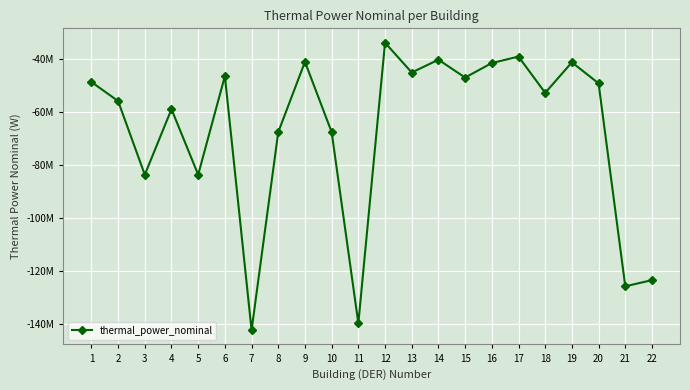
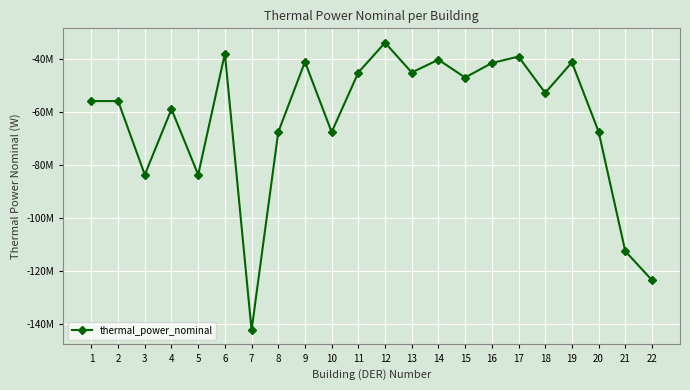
1: -49000000 -> -56000000
6: -46000000 -> -38000000
11: -140000000 -> -45000000
20: -49000000 -> -67000000
21: -126000000 -> -112000000
